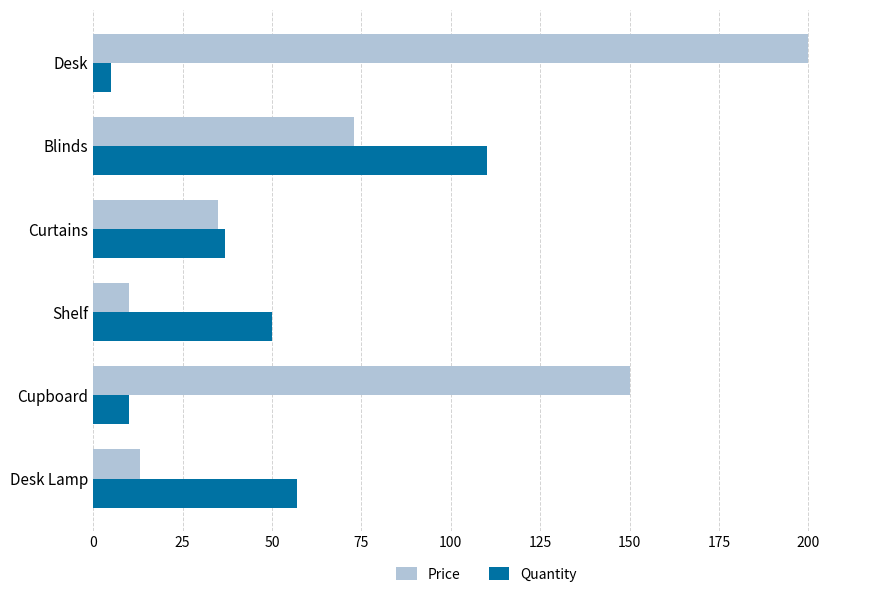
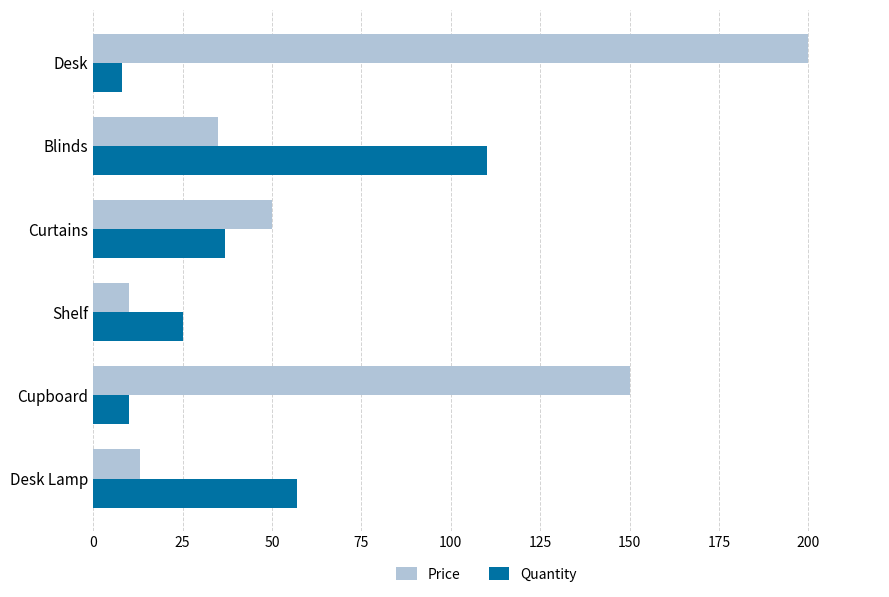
Quantity, Desk: 5 -> 8
Price, Blinds: 73 -> 35
Price, Curtains: 35 -> 50
Quantity, Shelf: 50 -> 25
